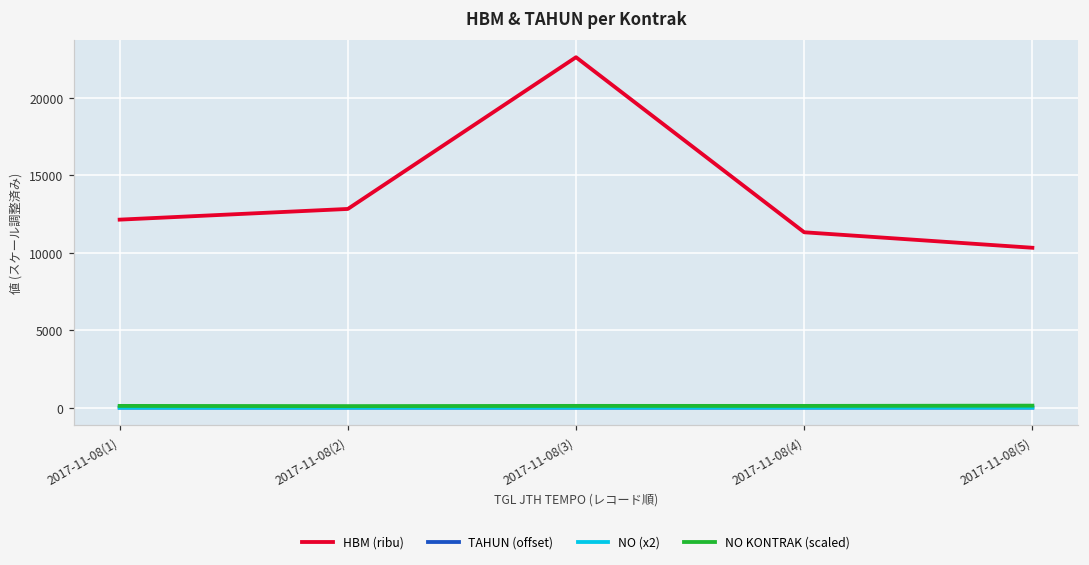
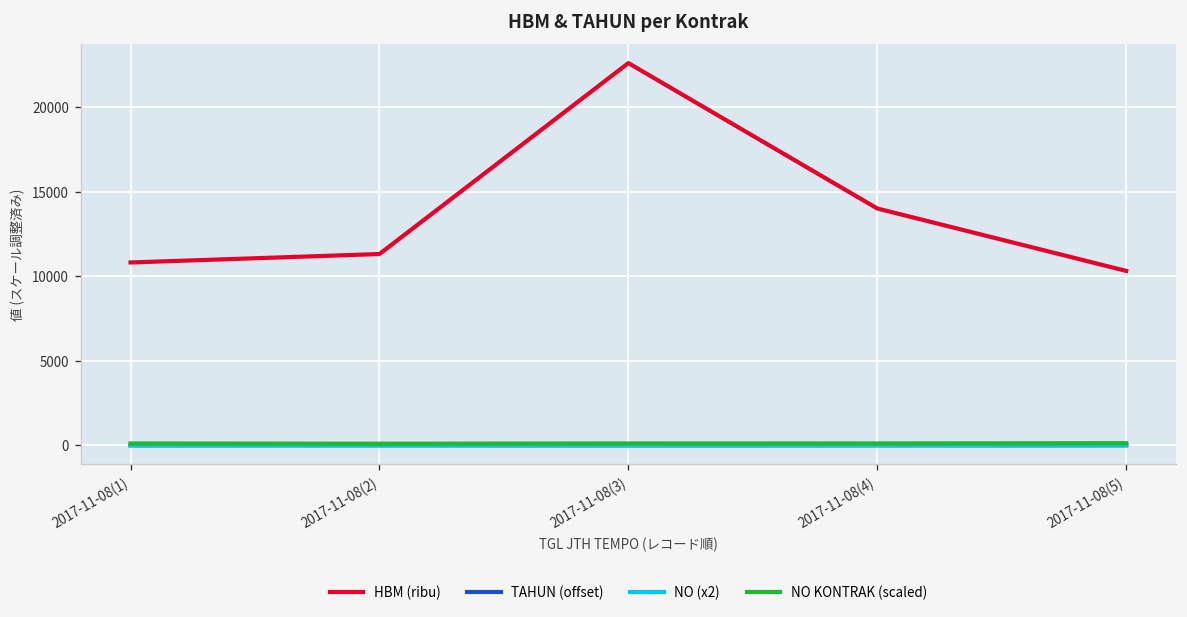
HBM (ribu), 2017-11-08(1): 12100 -> 10800
HBM (ribu), 2017-11-08(2): 12800 -> 11300
HBM (ribu), 2017-11-08(4): 11300 -> 14000
